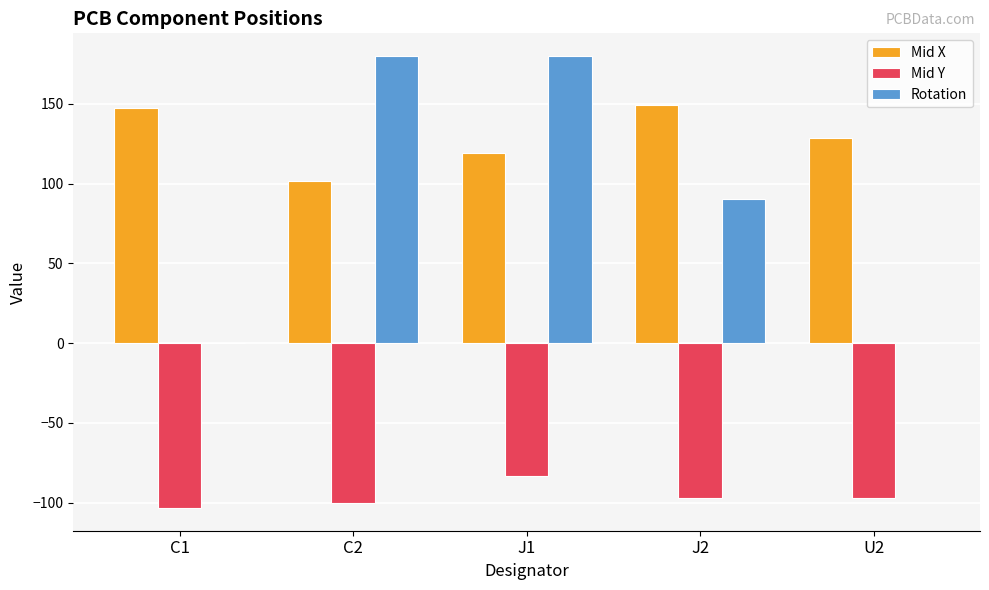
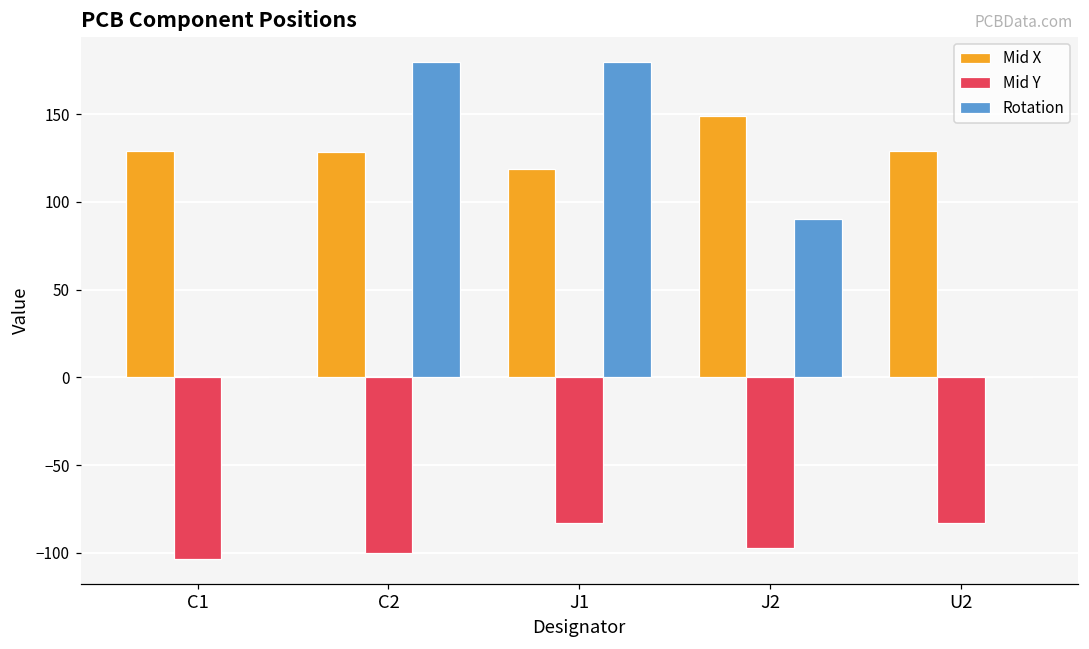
Mid X, C1: 147 -> 129
Mid X, C2: 102 -> 129
Mid Y, U2: -97 -> -83
